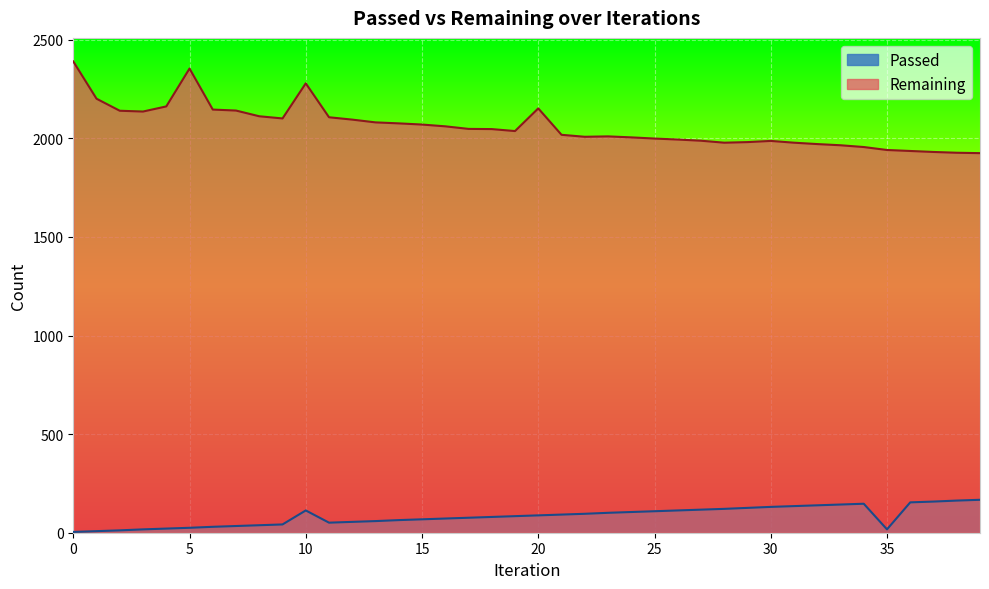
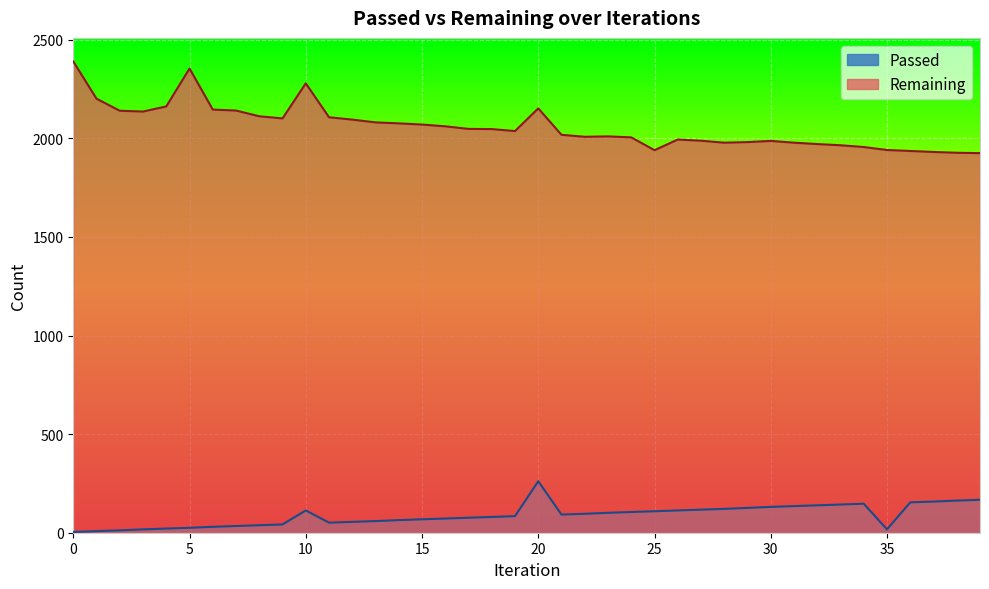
Passed, 20: 90 -> 260
Remaining, 25: 2000 -> 1940
